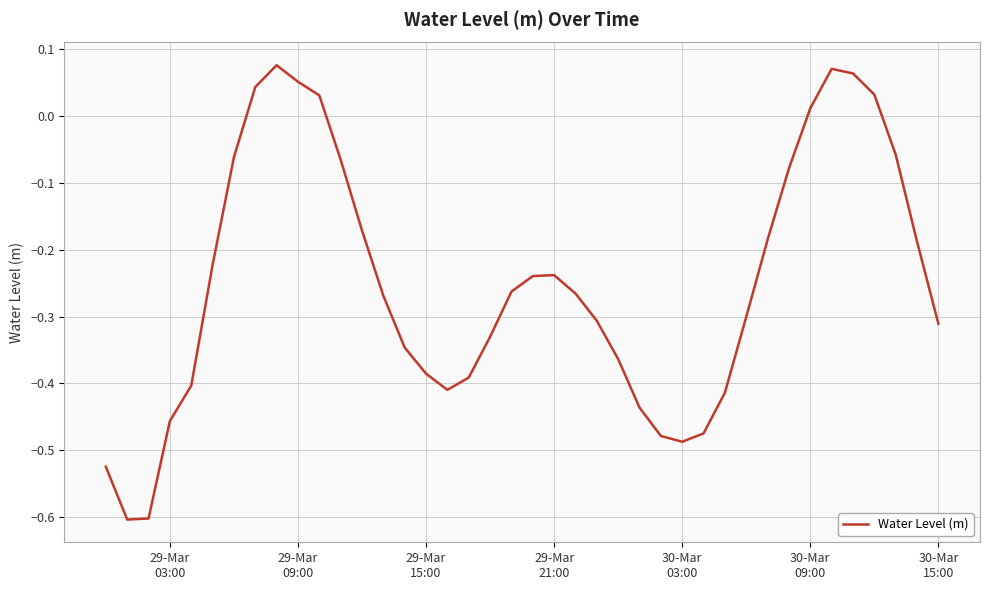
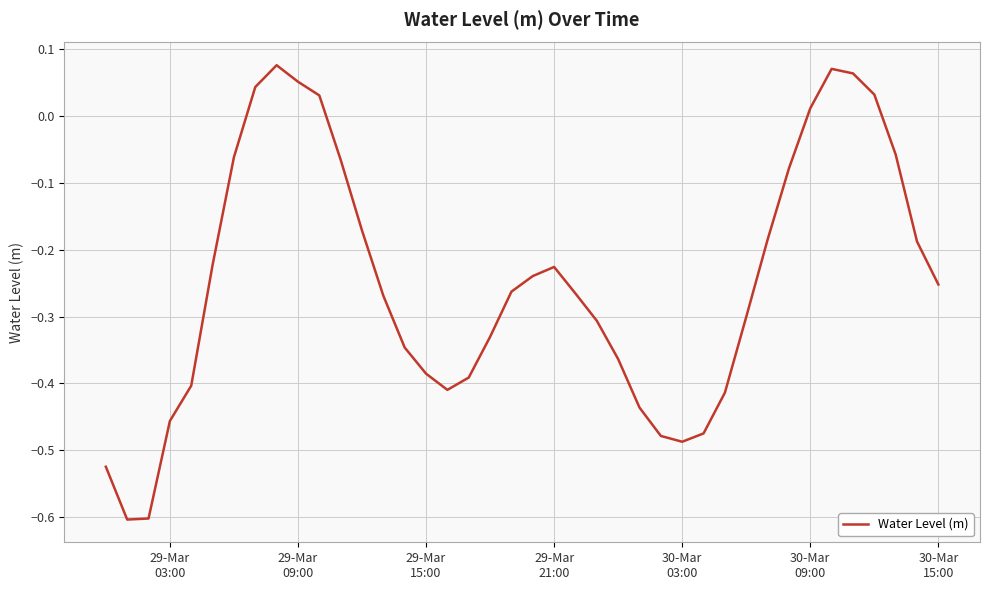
29-Mar 21:00: -0.24 -> -0.23
30-Mar 15:00: -0.31 -> -0.25
